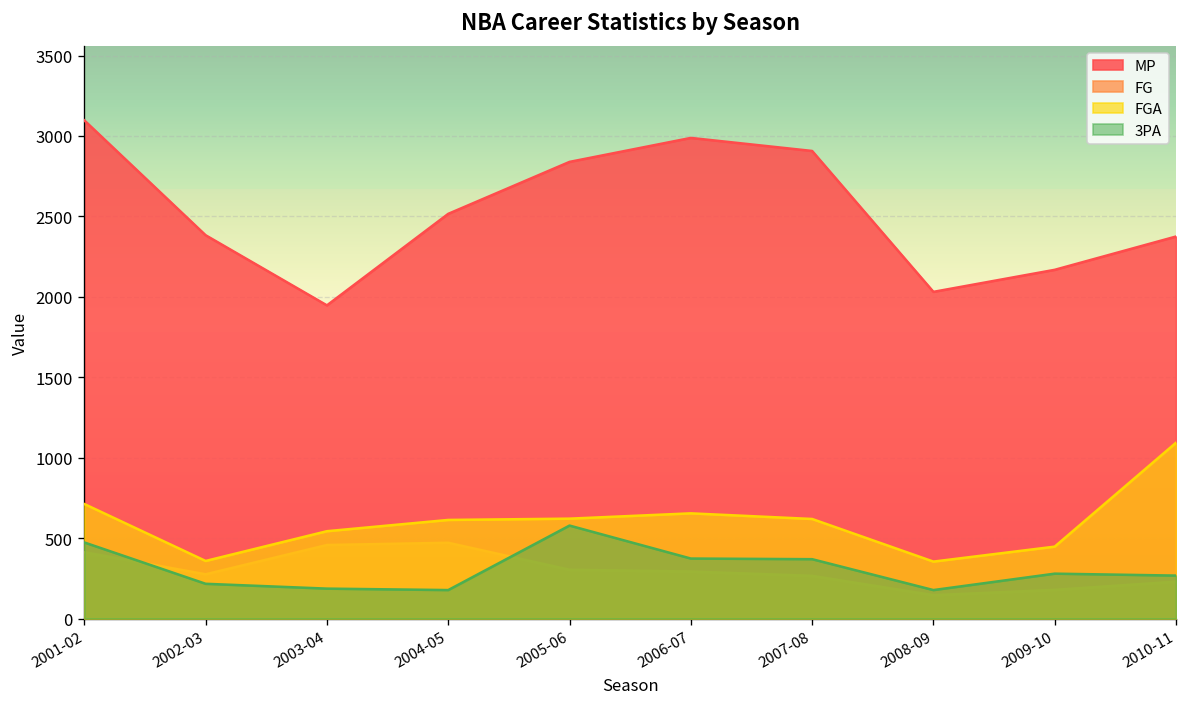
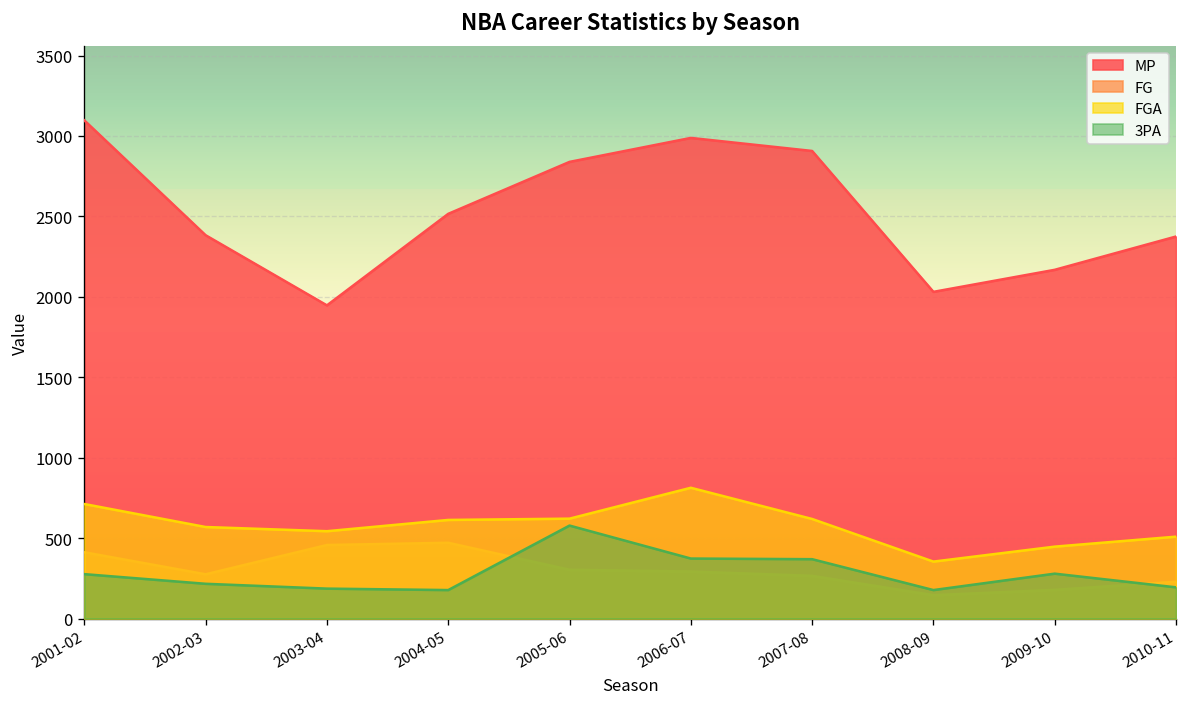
3PA, 2001-02: 470 -> 280
FGA, 2002-03: 360 -> 570
FGA, 2006-07: 650 -> 810
FGA, 2010-11: 1090 -> 510
3PA, 2010-11: 270 -> 190
